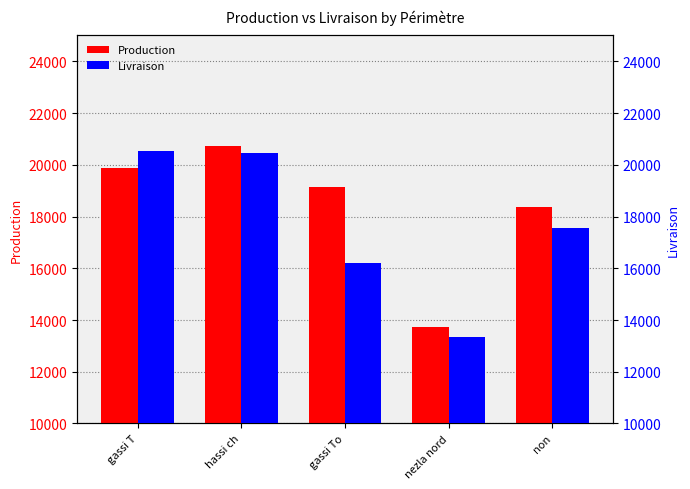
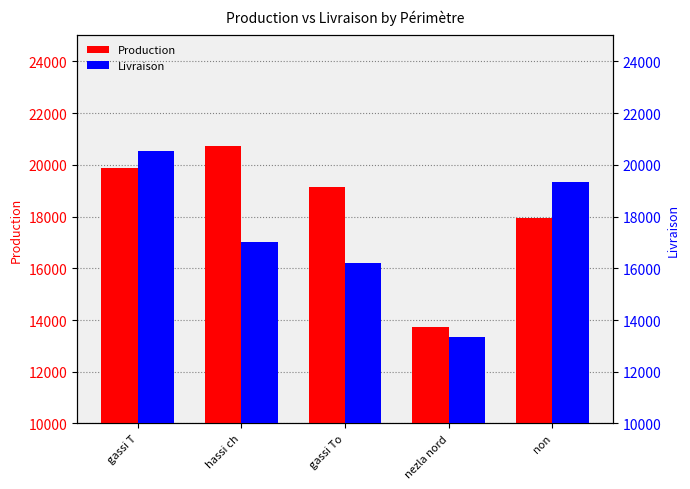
Production, non: 18400 -> 18000
Livraison, hassi ch: 20500 -> 17000
Livraison, non: 17600 -> 19300
